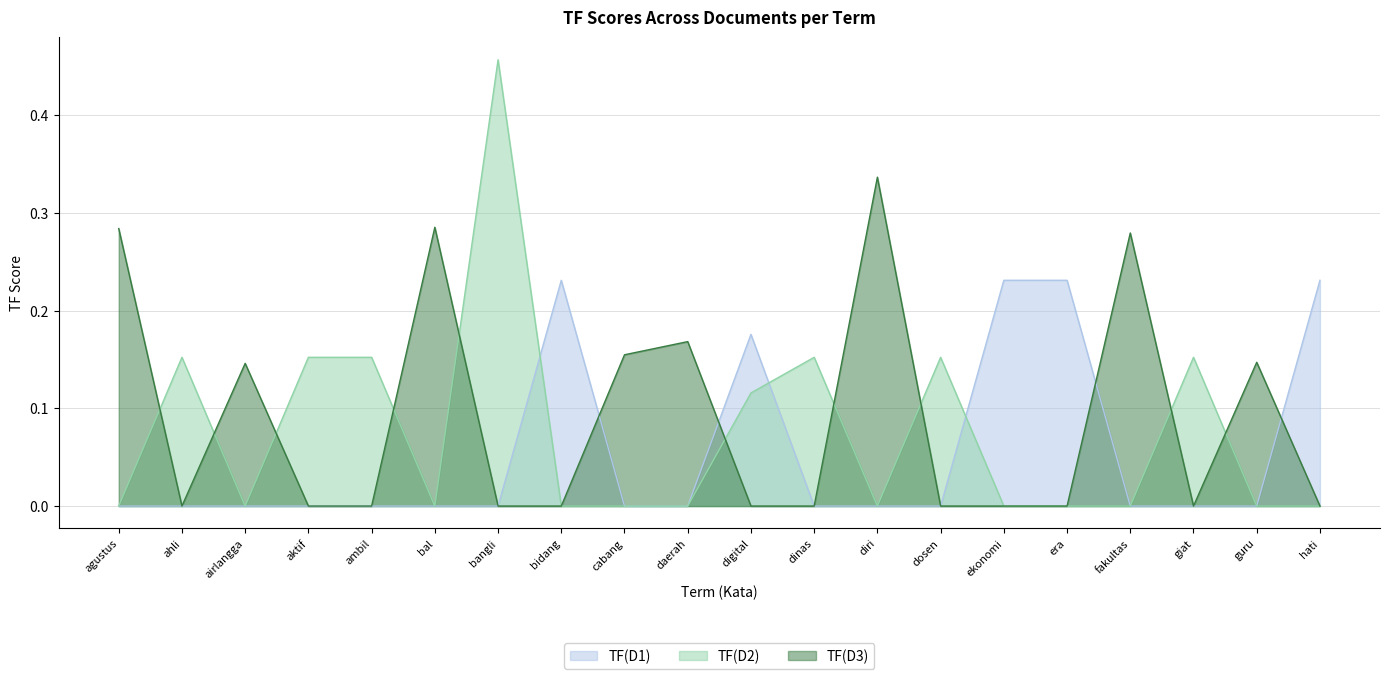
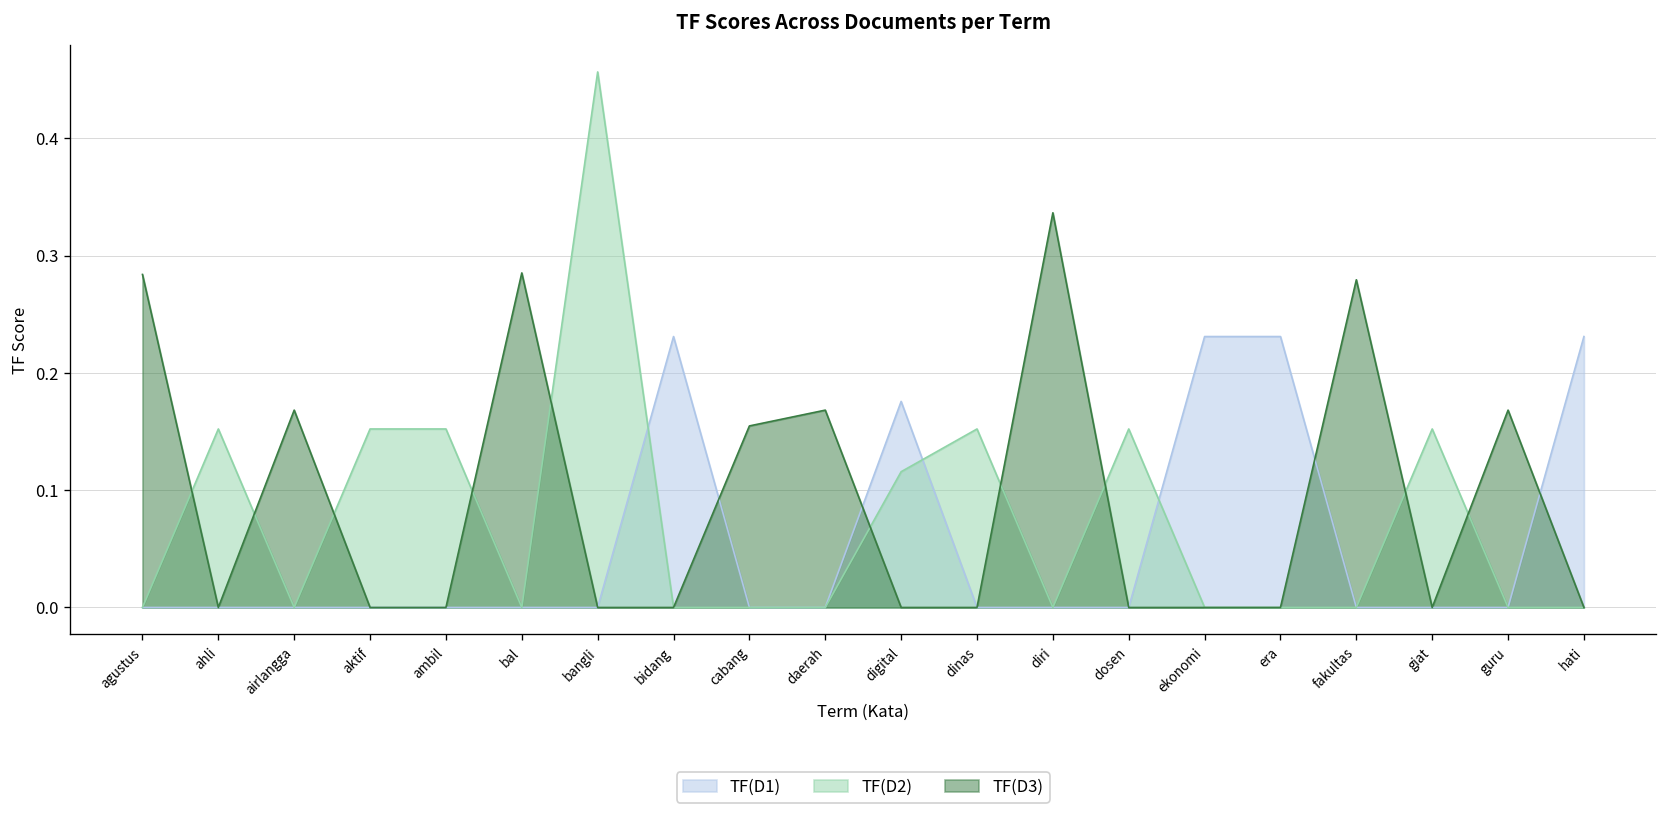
TF(D3), airlangga: 0.15 -> 0.17
TF(D3), guru: 0.15 -> 0.17
